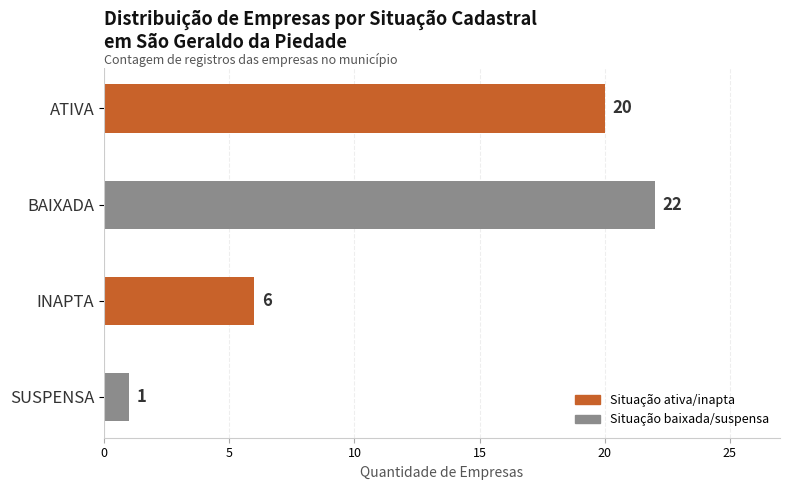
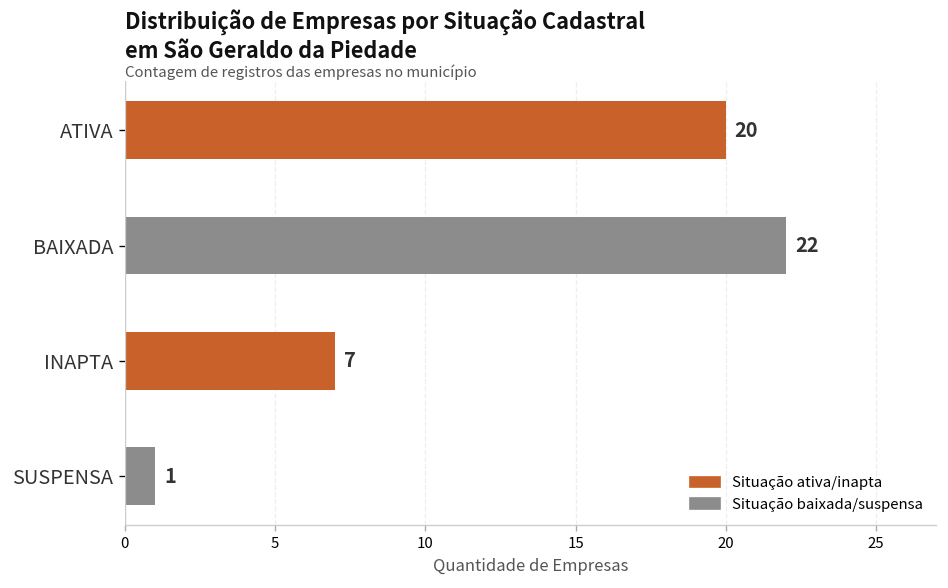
INAPTA: 6 -> 7
